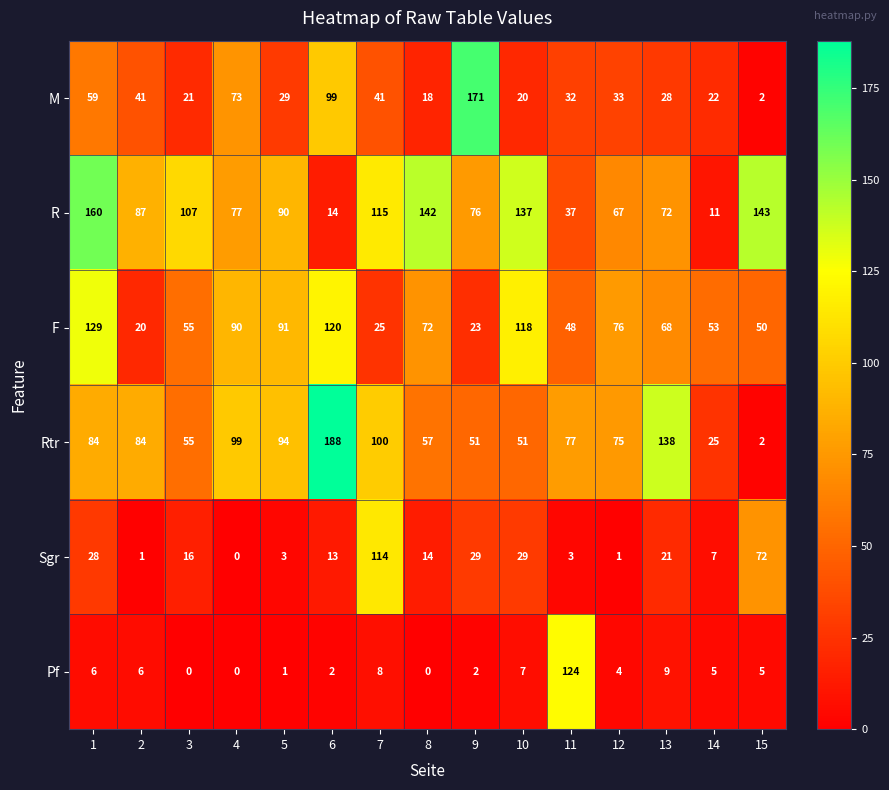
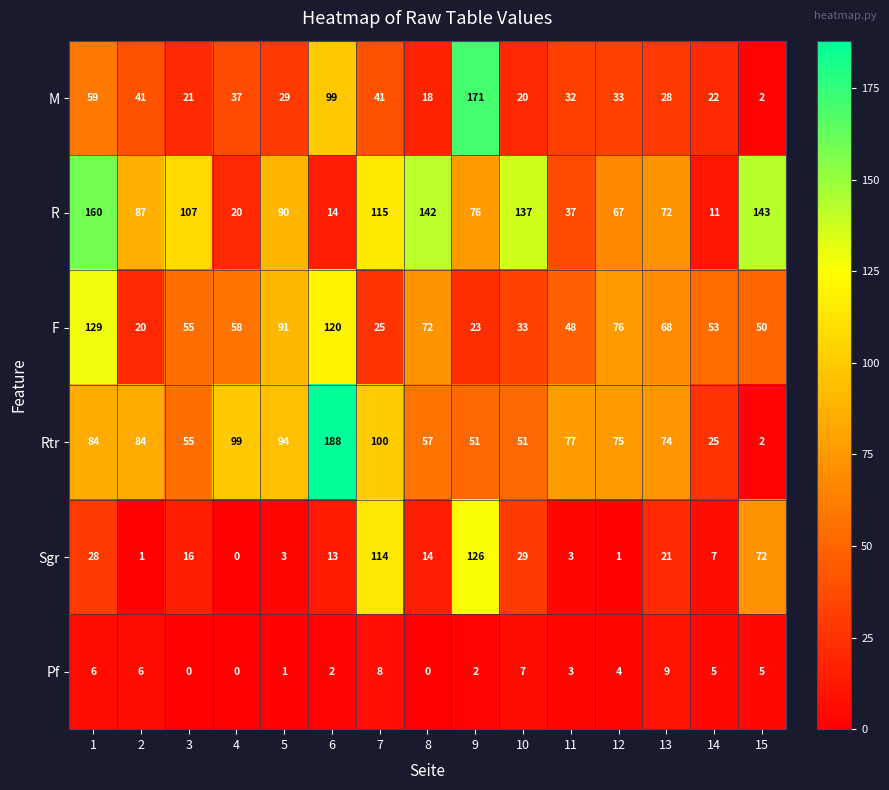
M, 4: 73 -> 37
R, 4: 77 -> 20
F, 4: 90 -> 58
F, 10: 118 -> 33
Rtr, 13: 138 -> 74
Sgr, 9: 29 -> 126
Pf, 11: 124 -> 3
